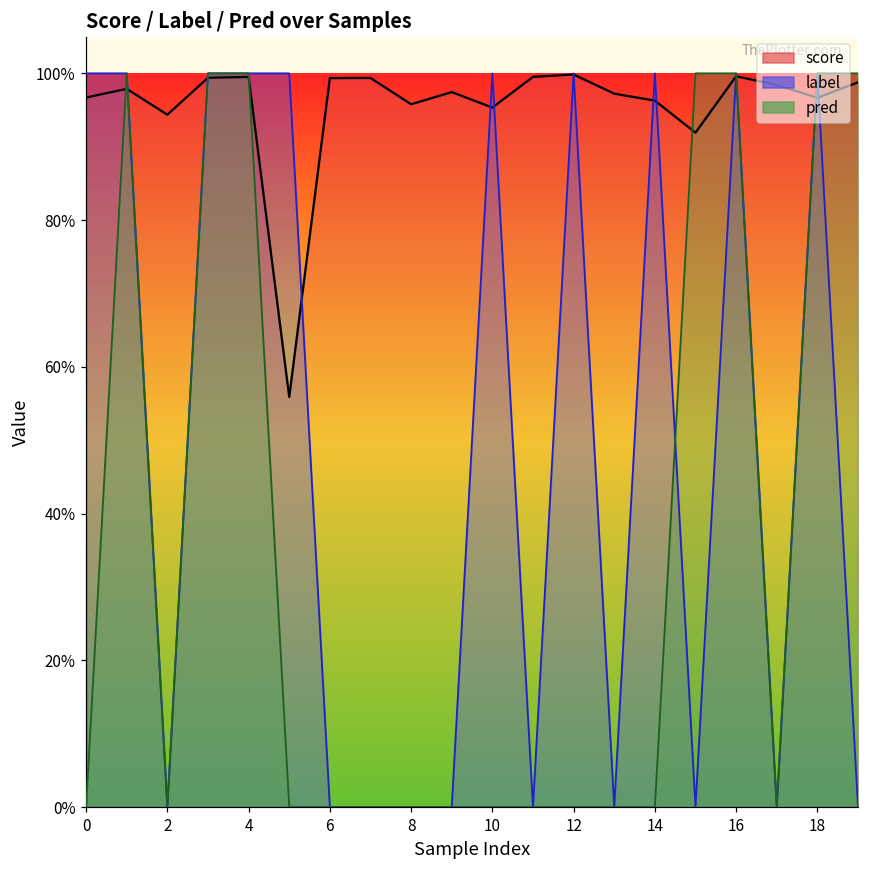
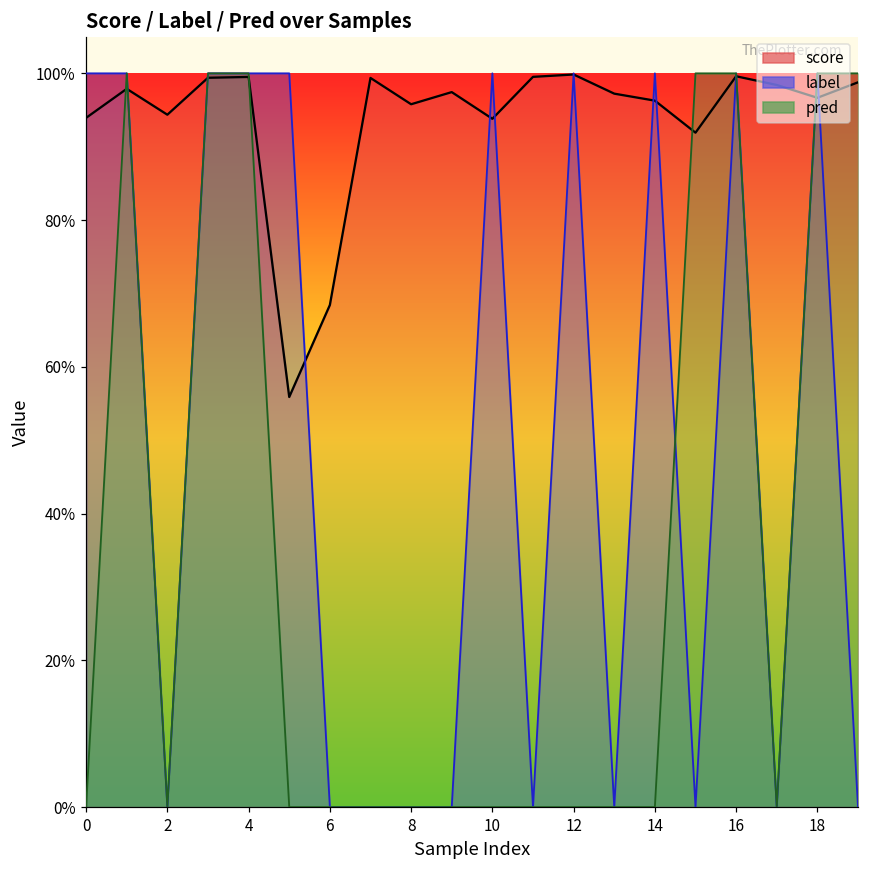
score, 0: 97% -> 94%
score, 6: 99% -> 68%
score, 10: 95% -> 94%
